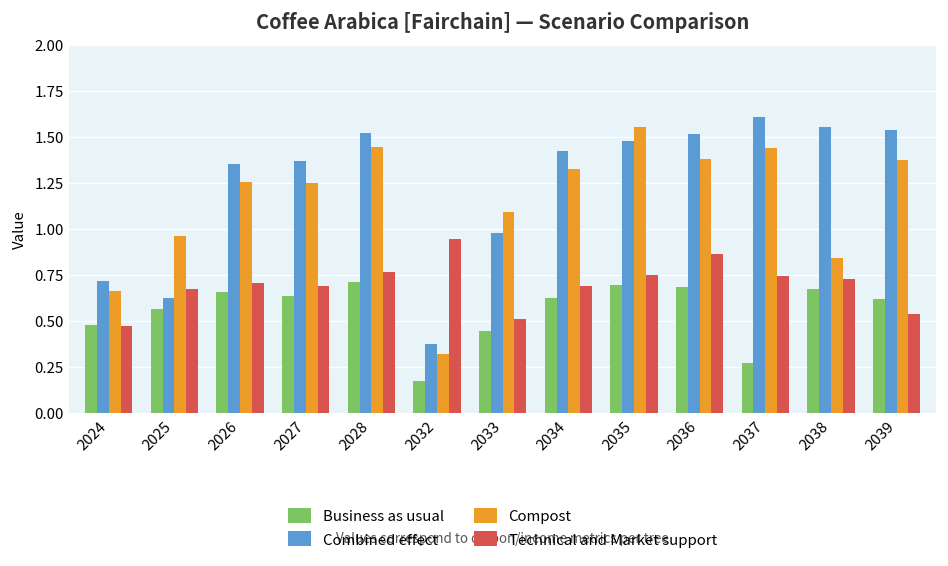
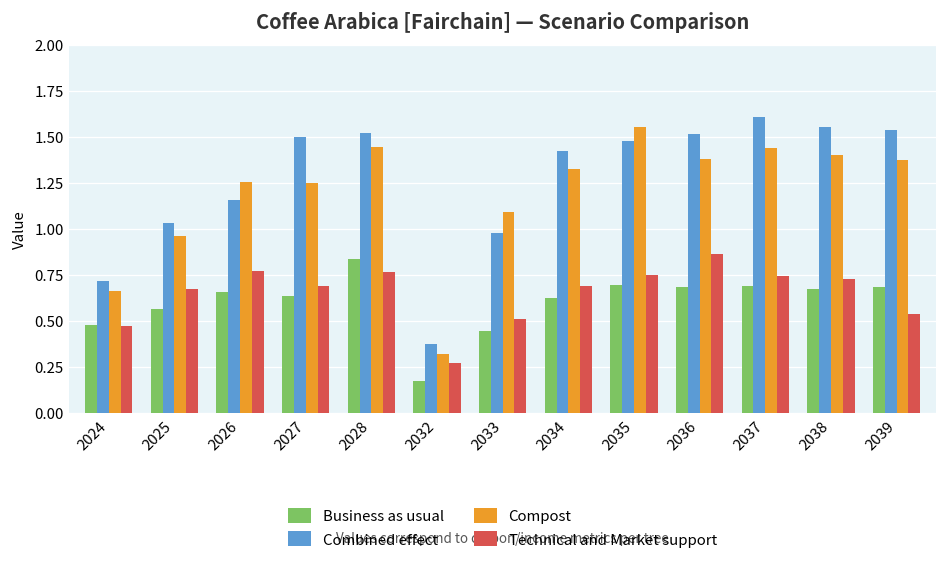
Combined effect, 2025: 0.62 -> 1.03
Combined effect, 2026: 1.35 -> 1.15
Technical and Market support, 2026: 0.70 -> 0.77
Combined effect, 2027: 1.37 -> 1.50
Business as usual, 2028: 0.71 -> 0.84
Technical and Market support, 2032: 0.94 -> 0.27
Business as usual, 2037: 0.27 -> 0.69
Compost, 2038: 0.84 -> 1.40
Business as usual, 2039: 0.62 -> 0.68
